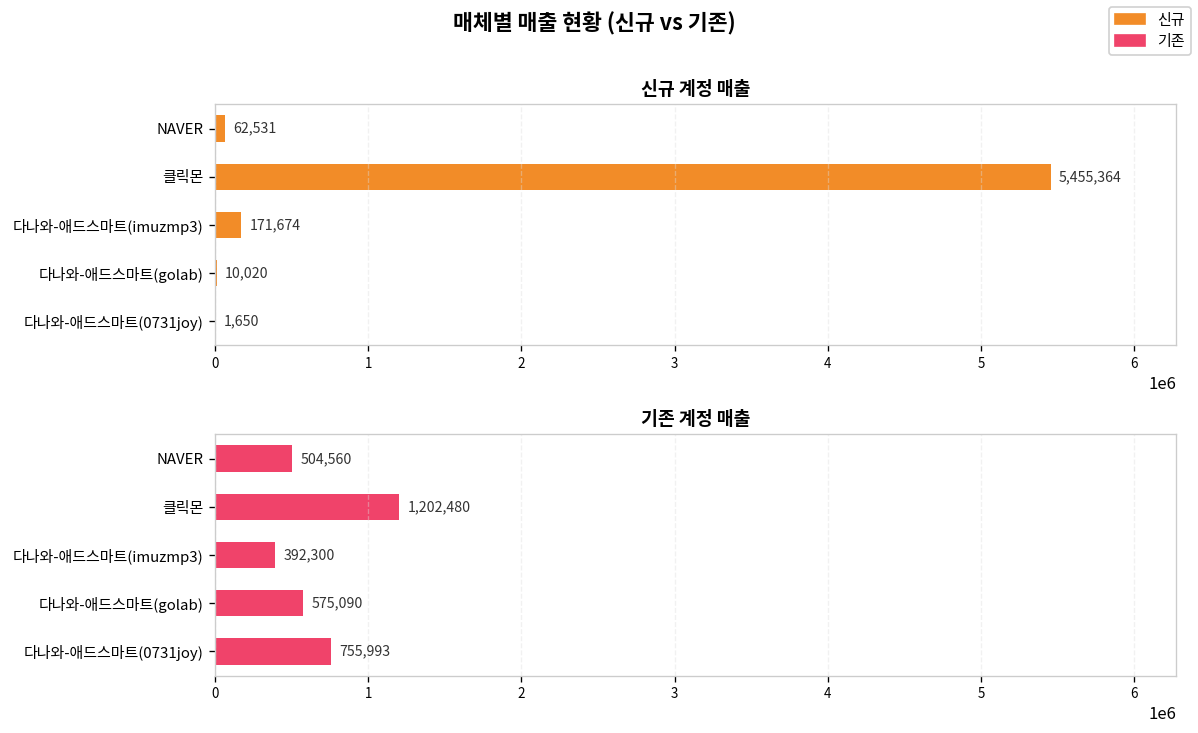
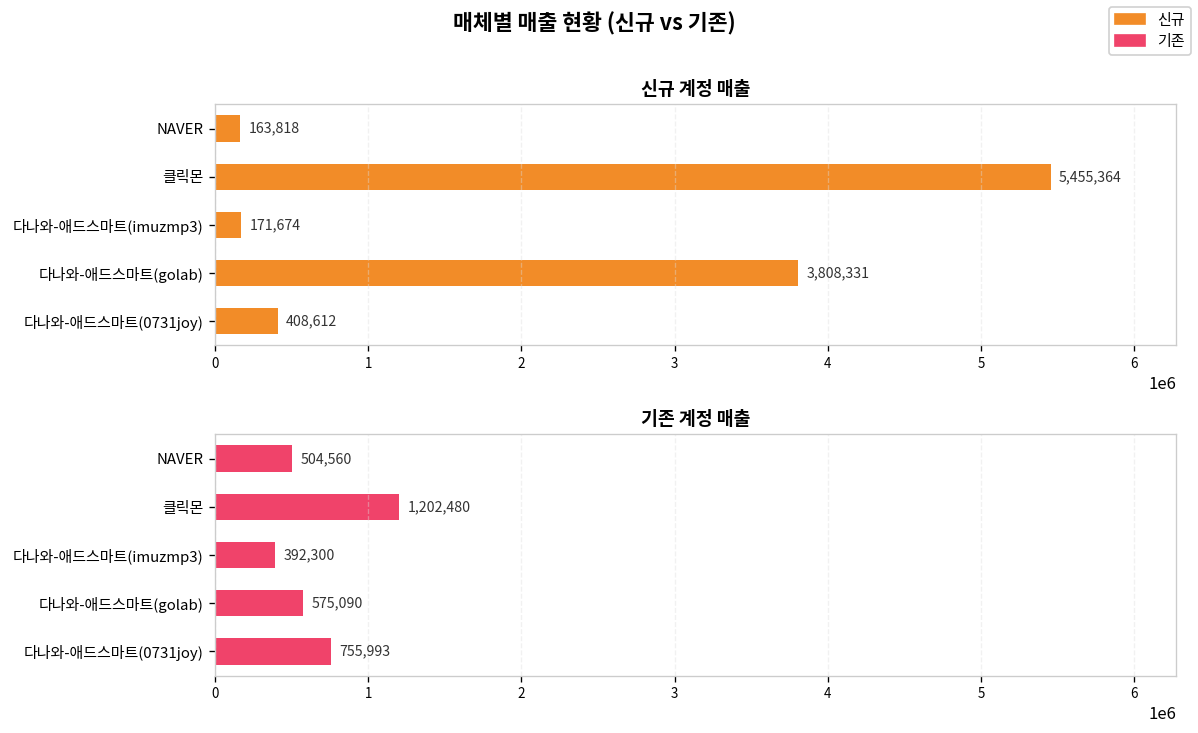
신규 계정 매출, NAVER: 62,531 -> 163,818
신규 계정 매출, 다나와-애드스마트(golab): 10,020 -> 3,808,331
신규 계정 매출, 다나와-애드스마트(0731joy): 1,650 -> 408,612
